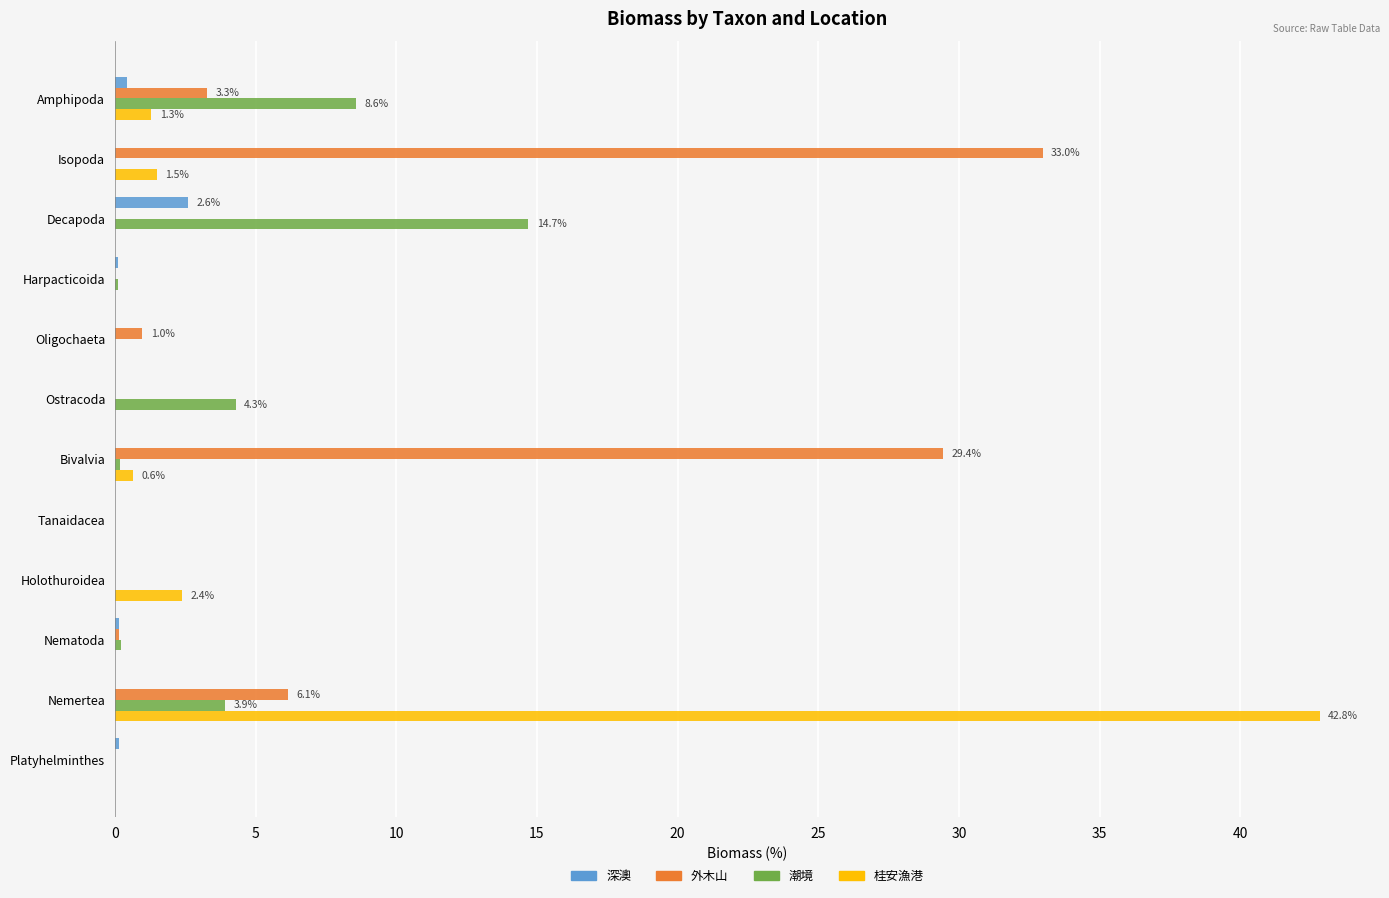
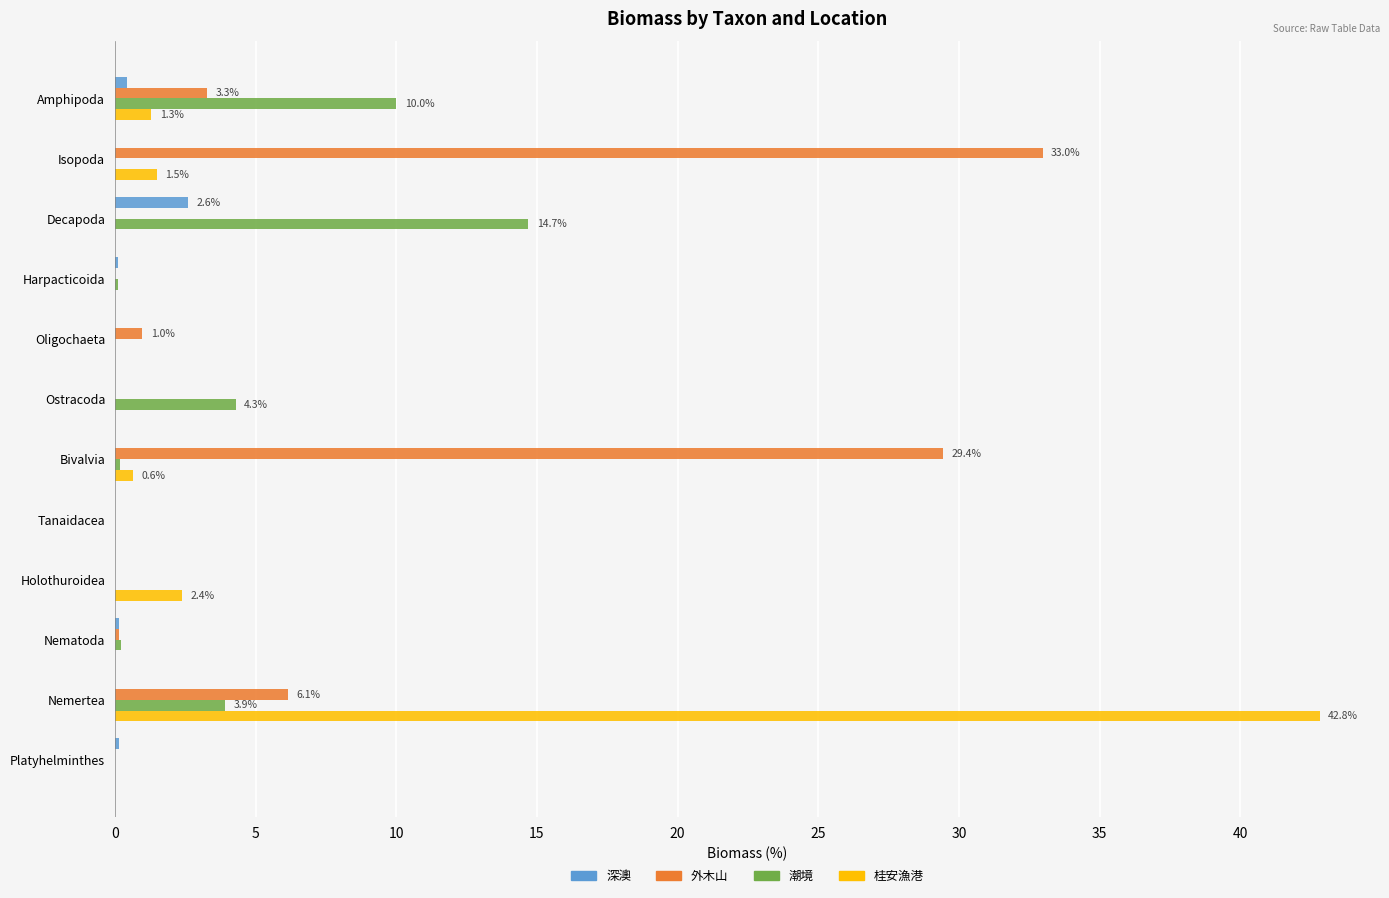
潮境, Amphipoda: 8.6% -> 10.0%
